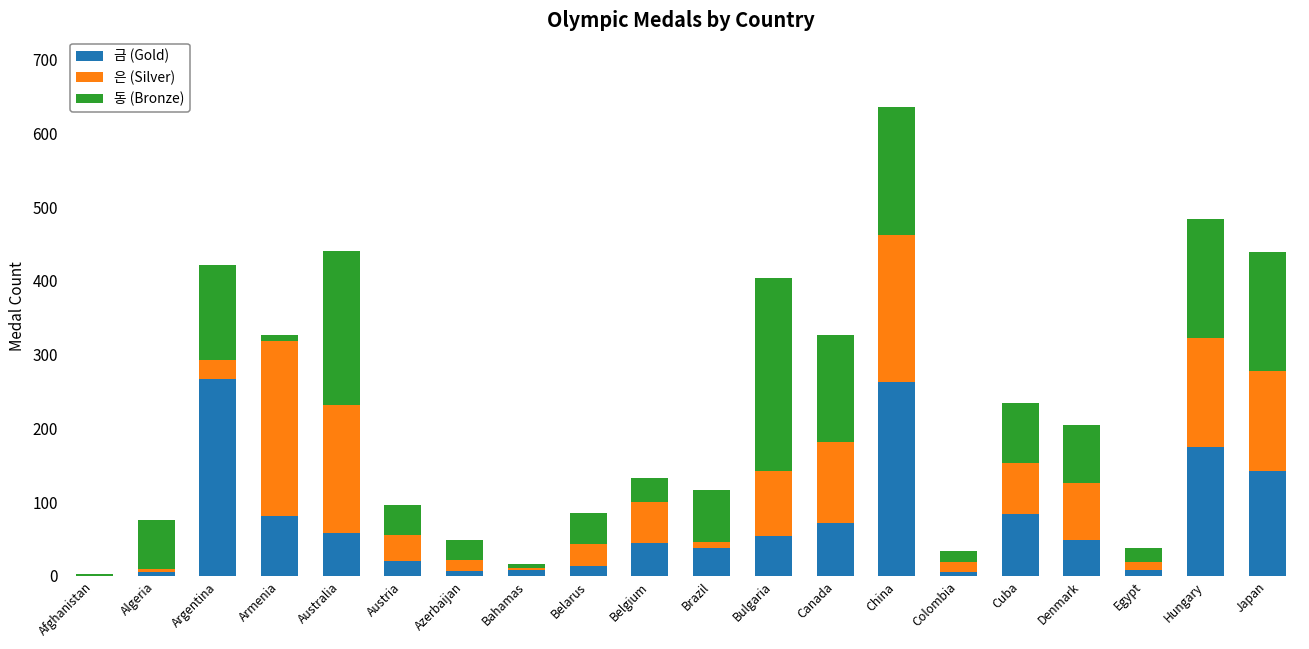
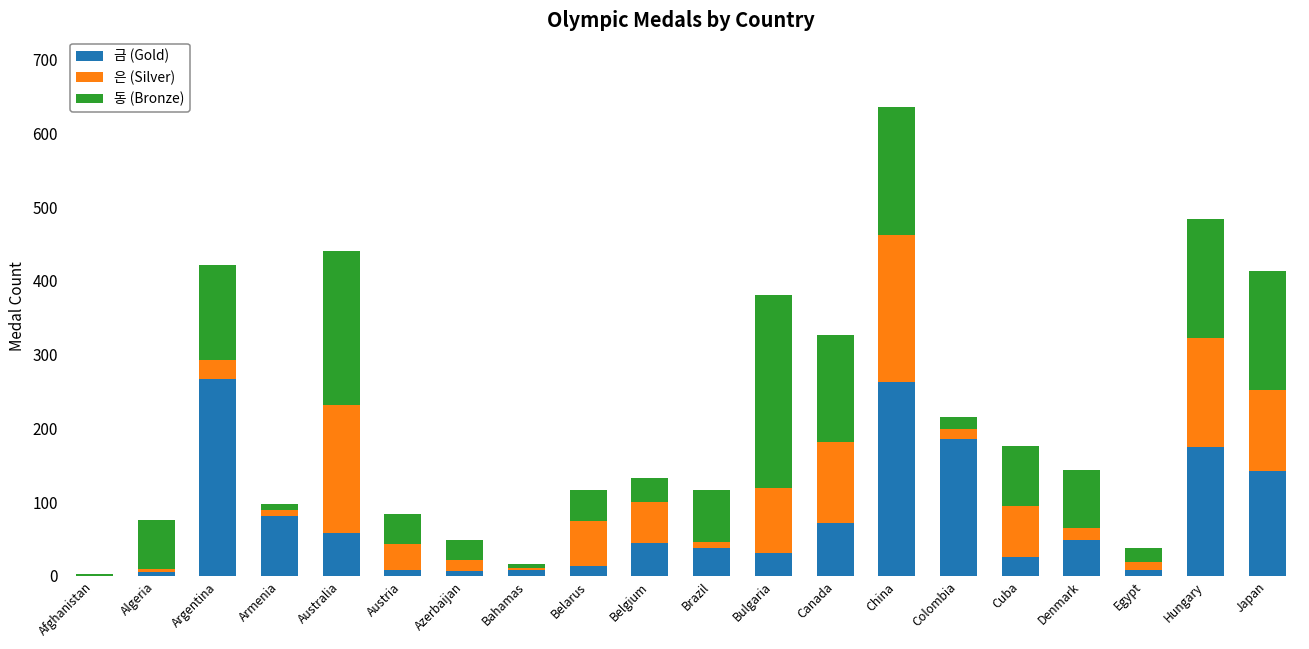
은 (Silver), Armenia: 240 -> 10
금 (Gold), Austria: 20 -> 10
은 (Silver), Belarus: 30 -> 60
금 (Gold), Bulgaria: 50 -> 30
금 (Gold), Colombia: 10 -> 190
금 (Gold), Cuba: 80 -> 30
은 (Silver), Denmark: 80 -> 20
은 (Silver), Japan: 140 -> 110
